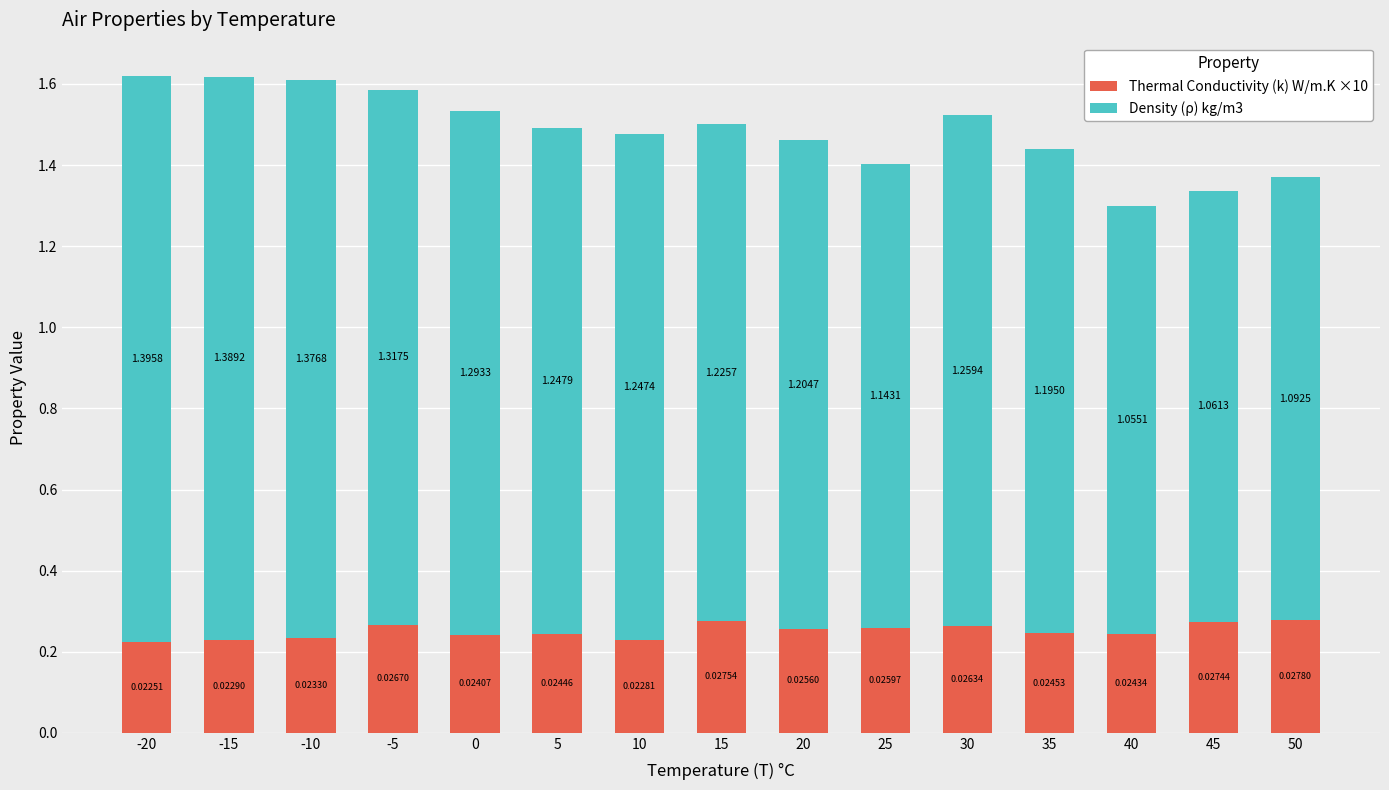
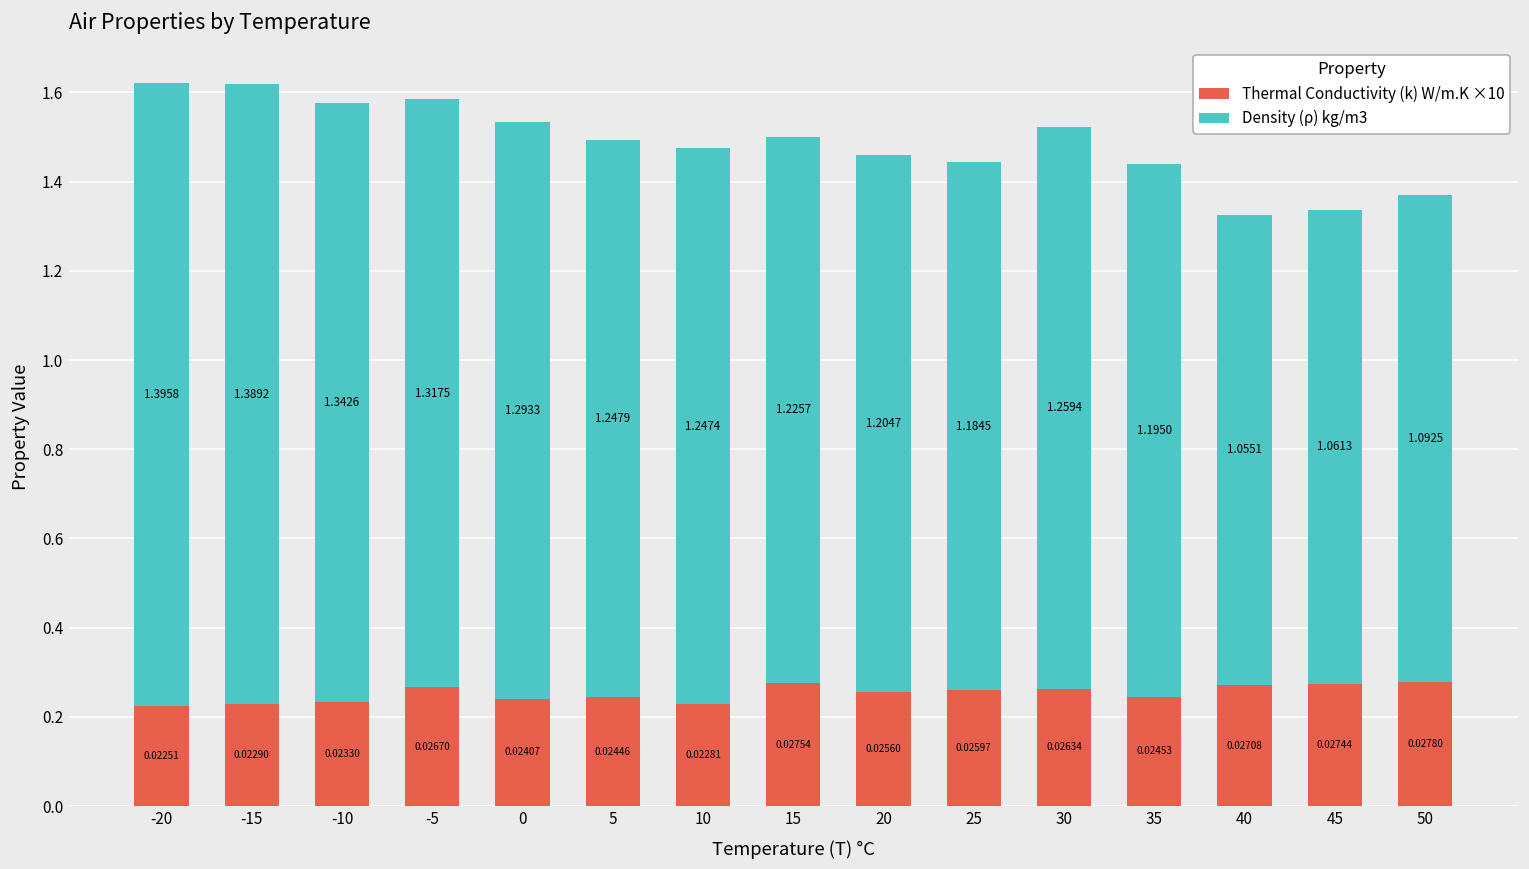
Density (ρ) kg/m3, -10: 1.3768 -> 1.3426
Density (ρ) kg/m3, 25: 1.1431 -> 1.1845
Thermal Conductivity (k) W/m.K ×10, 40: 0.02434 -> 0.02708
